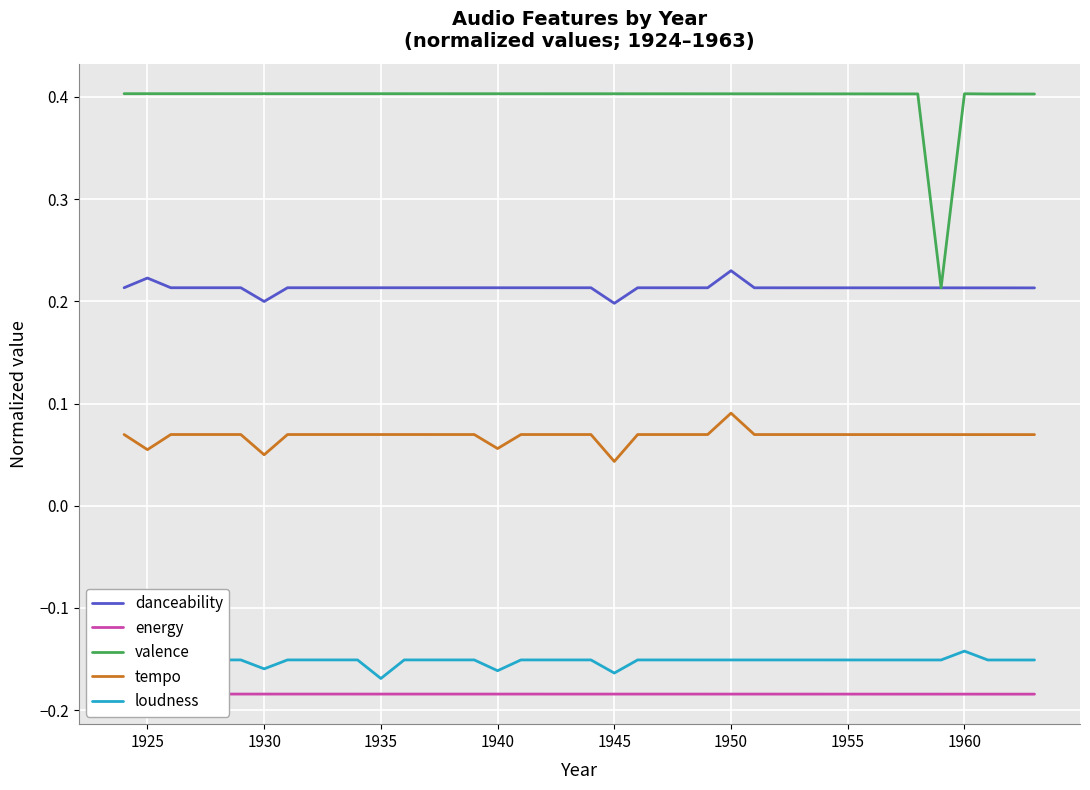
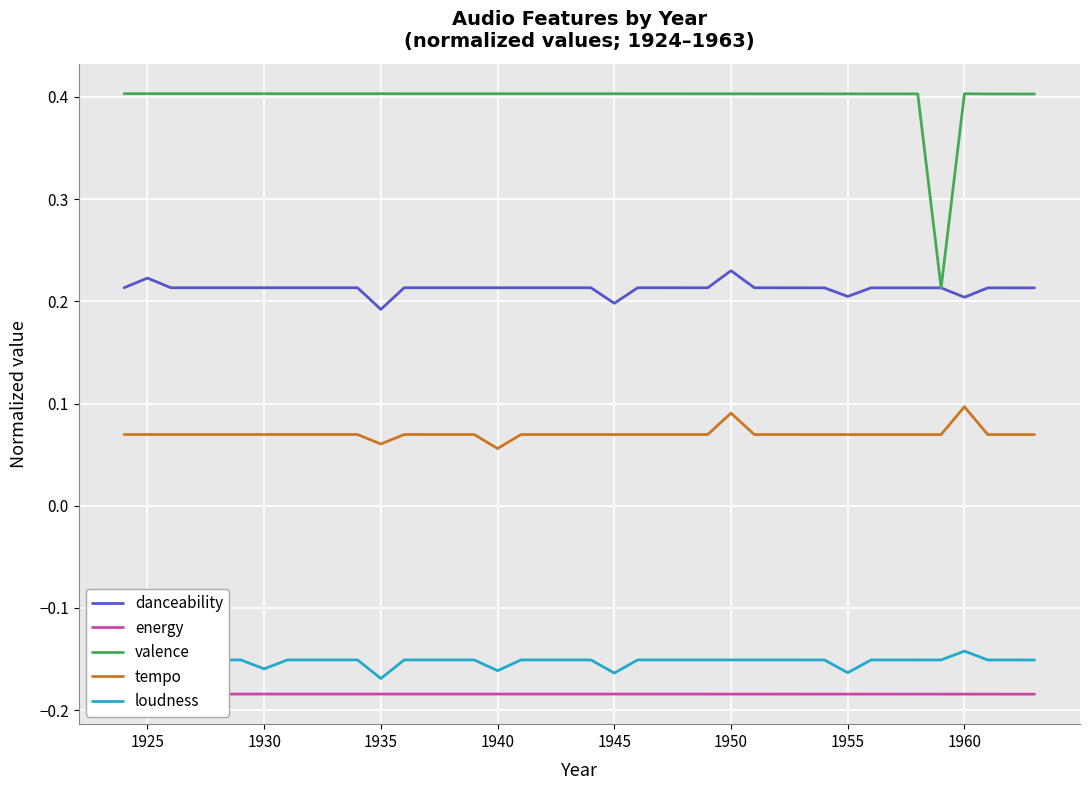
tempo, 1925: 0.055 -> 0.070
danceability, 1930: 0.200 -> 0.213
tempo, 1930: 0.050 -> 0.070
danceability, 1935: 0.213 -> 0.192
tempo, 1935: 0.070 -> 0.060
tempo, 1945: 0.043 -> 0.070
danceability, 1955: 0.213 -> 0.205
loudness, 1955: -0.151 -> -0.163
danceability, 1960: 0.213 -> 0.204
tempo, 1960: 0.070 -> 0.097
